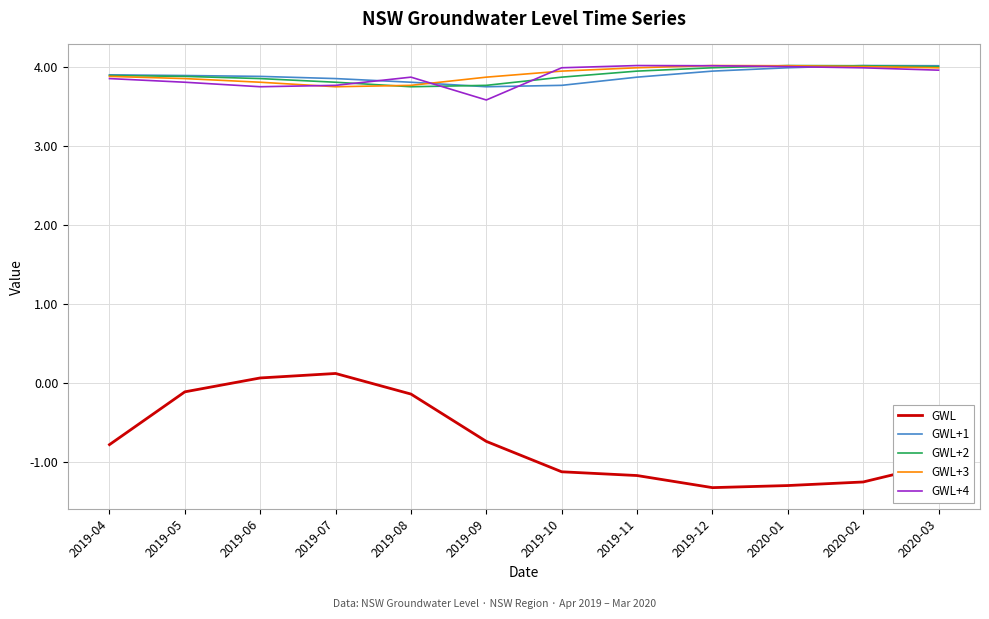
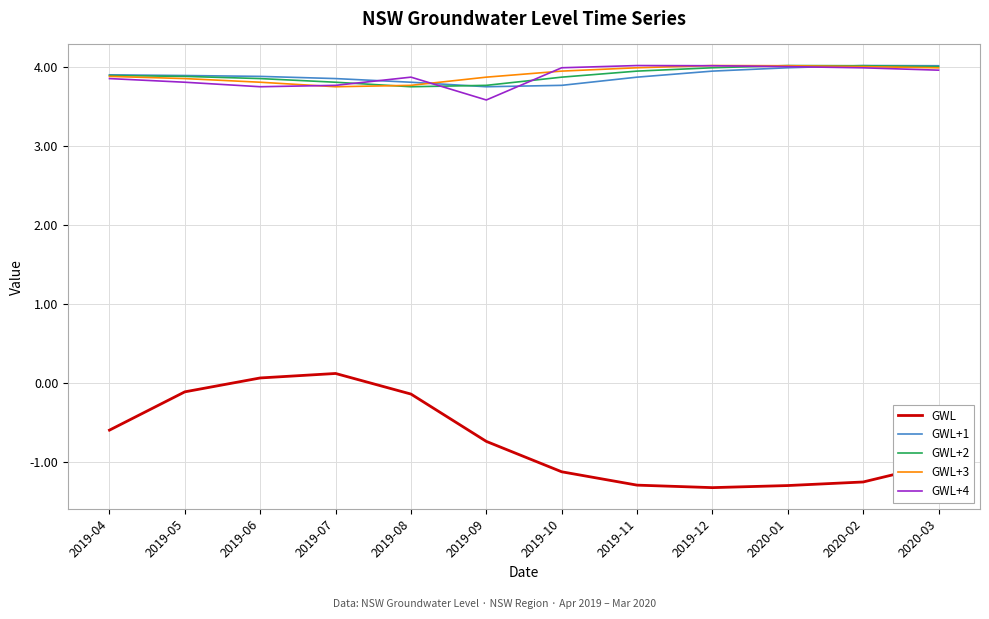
GWL, 2019-04: -0.8 -> -0.6
GWL, 2019-11: -1.2 -> -1.3
